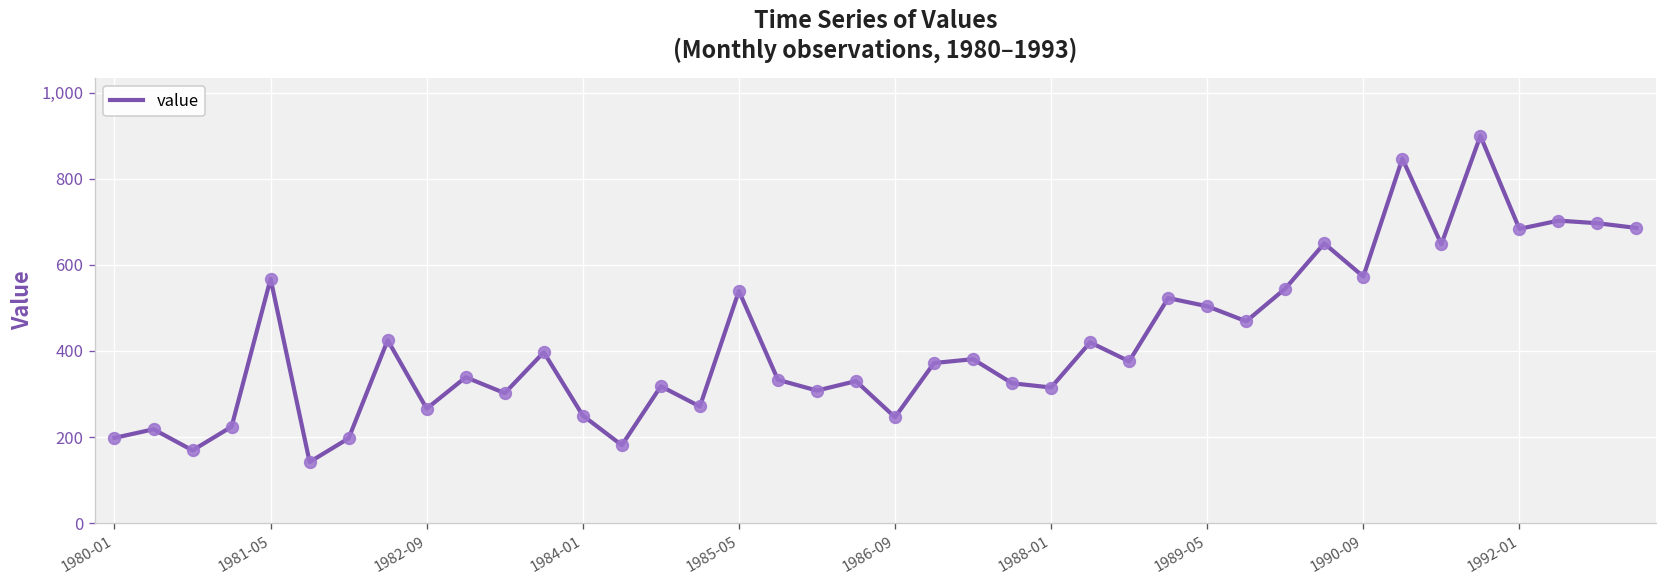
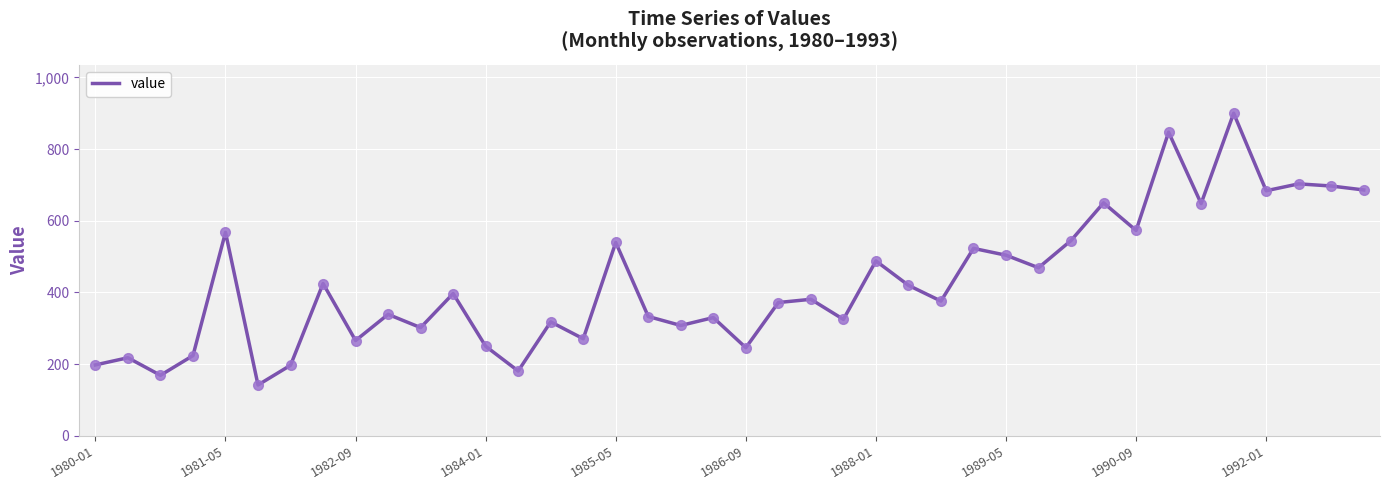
1988-01: 320 -> 490
